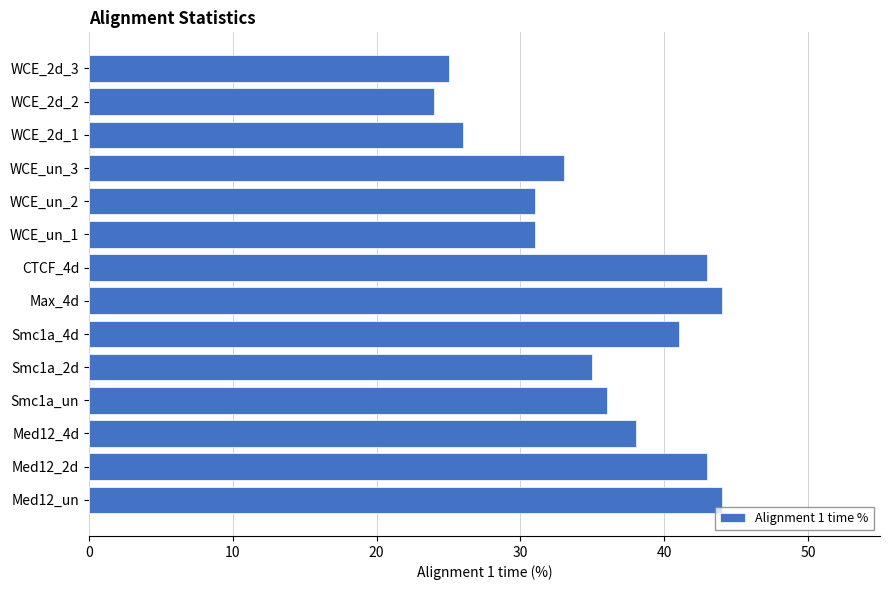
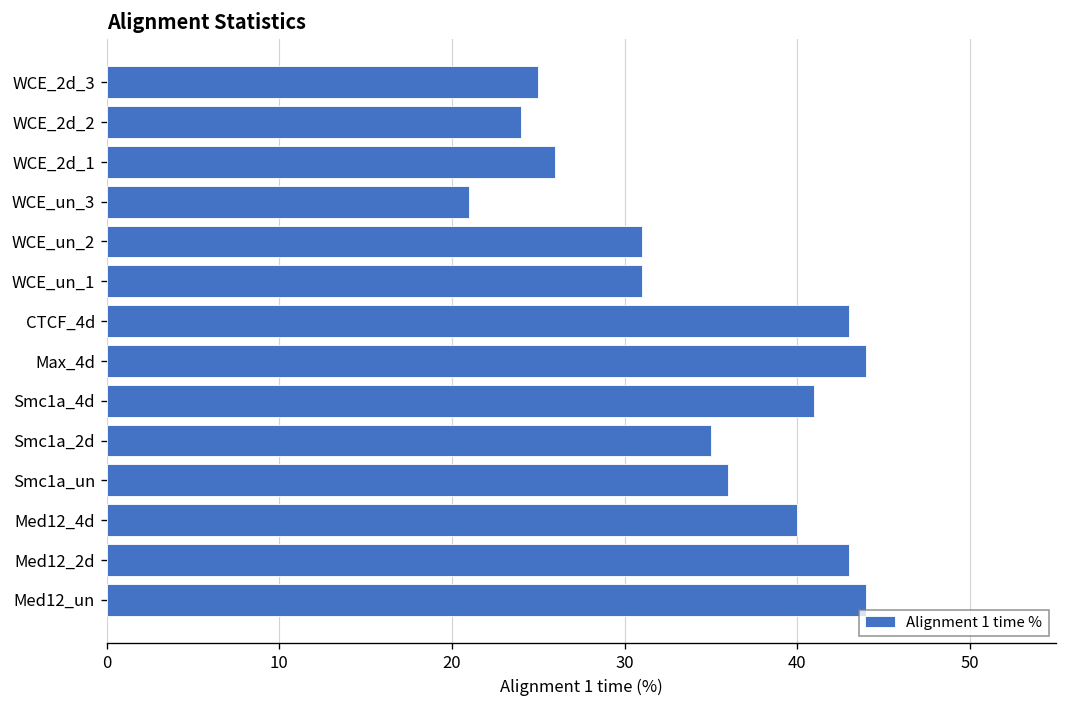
WCE_un_3: 33 -> 21
Med12_4d: 38 -> 40
